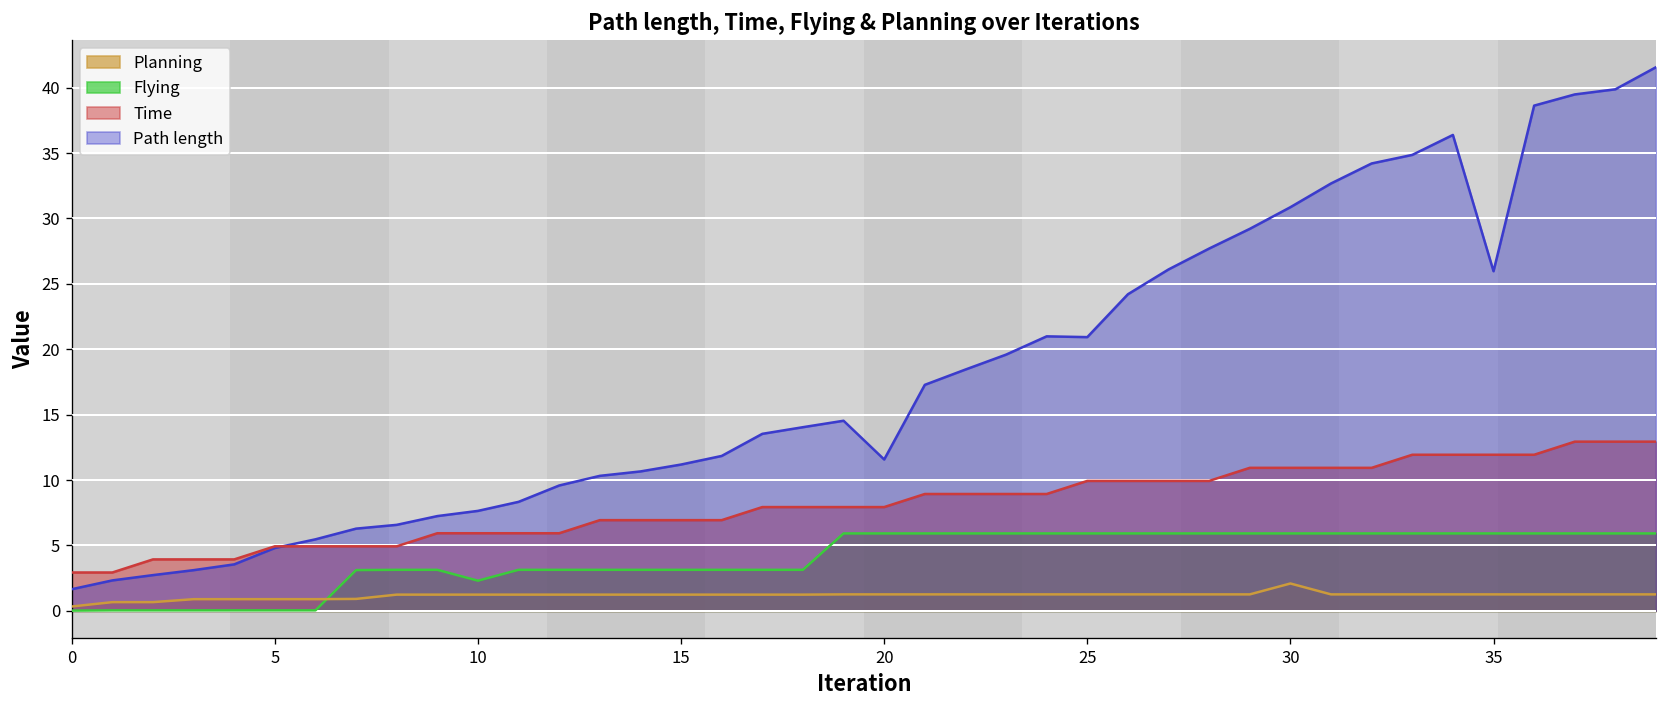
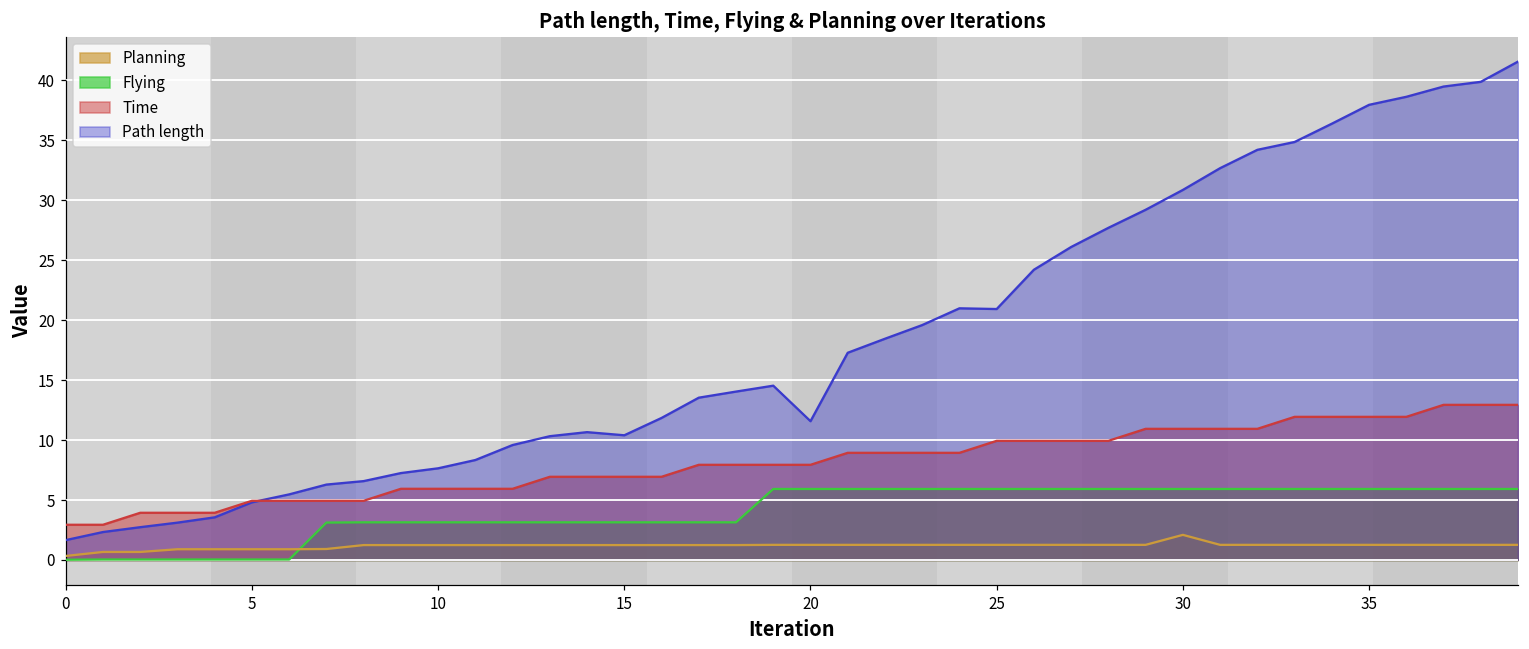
Flying, 10: 2.3 -> 3.1
Path length, 15: 11.2 -> 10.4
Path length, 35: 26.0 -> 38.0
